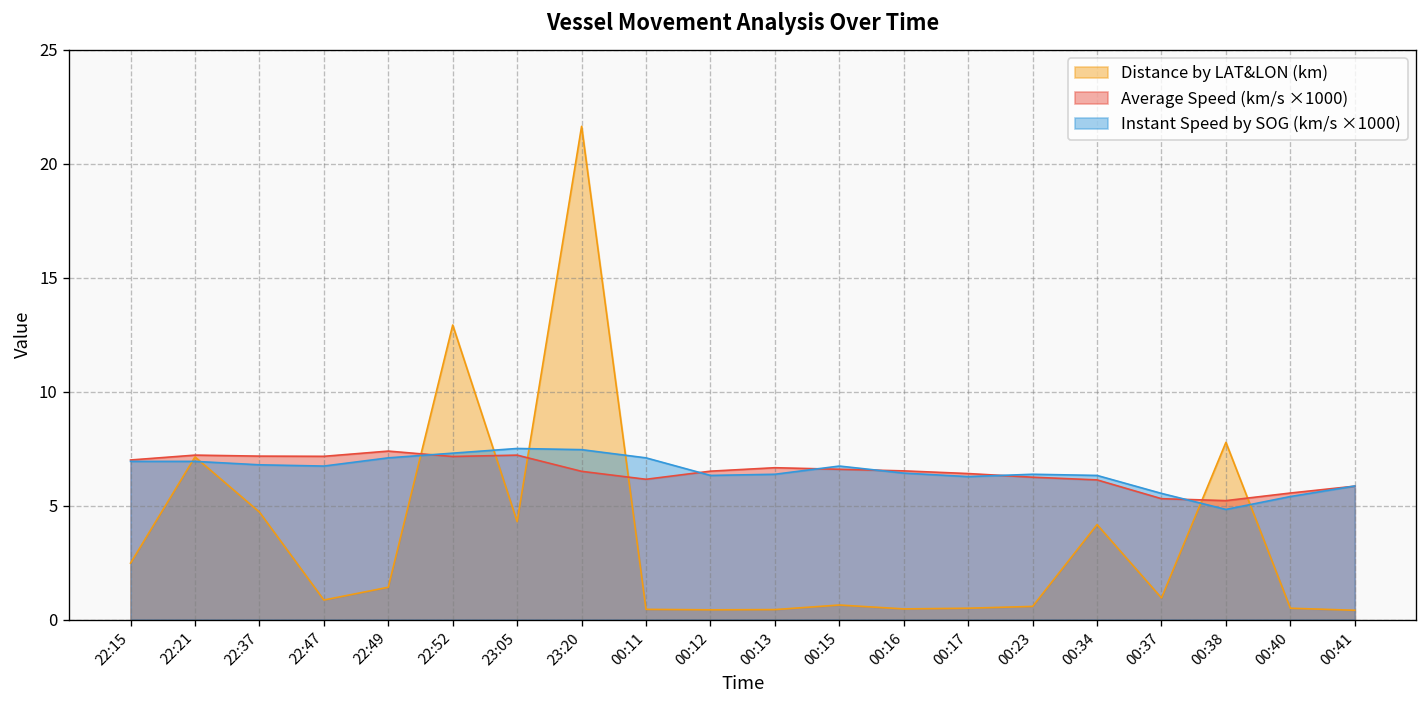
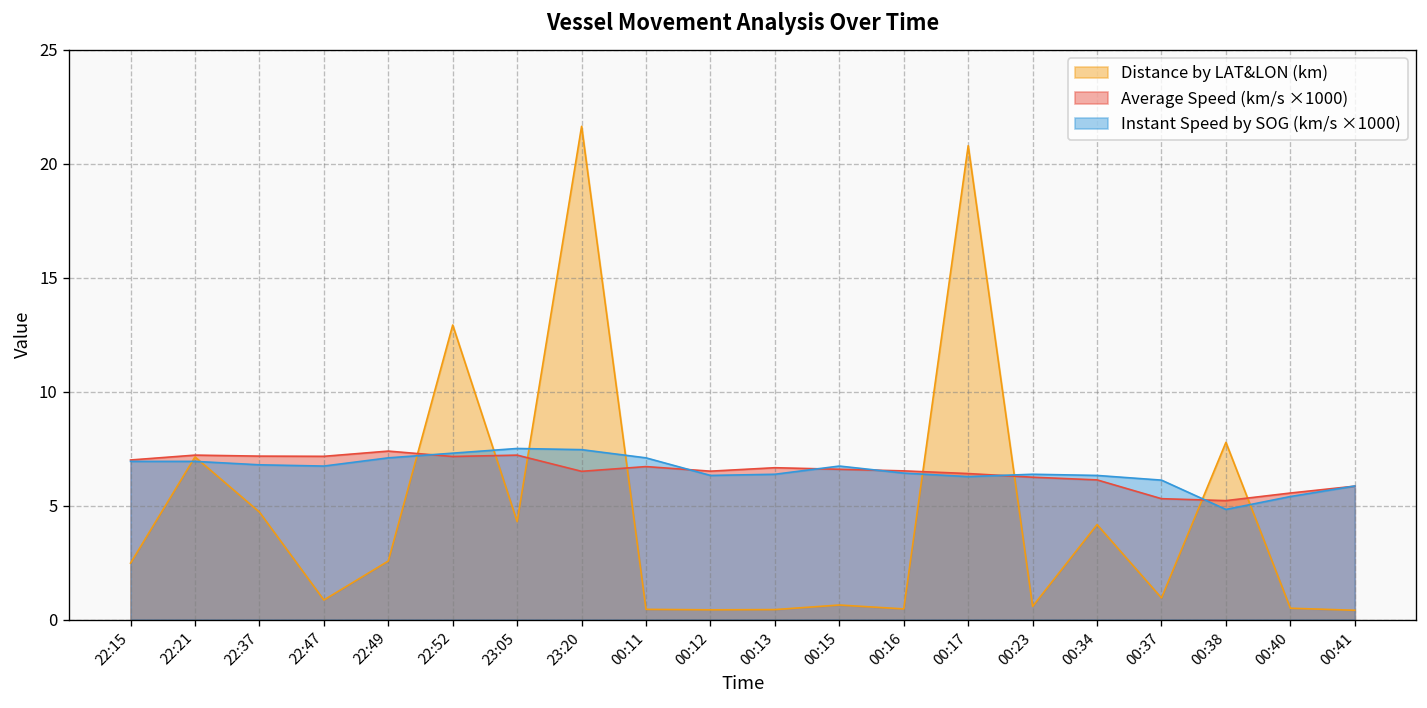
Distance by LAT&LON (km), 22:49: 1.4 -> 2.6
Average Speed (km/s ×1000), 00:11: 6.2 -> 6.7
Distance by LAT&LON (km), 00:17: 0.5 -> 20.8
Instant Speed by SOG (km/s ×1000), 00:37: 5.5 -> 6.1
